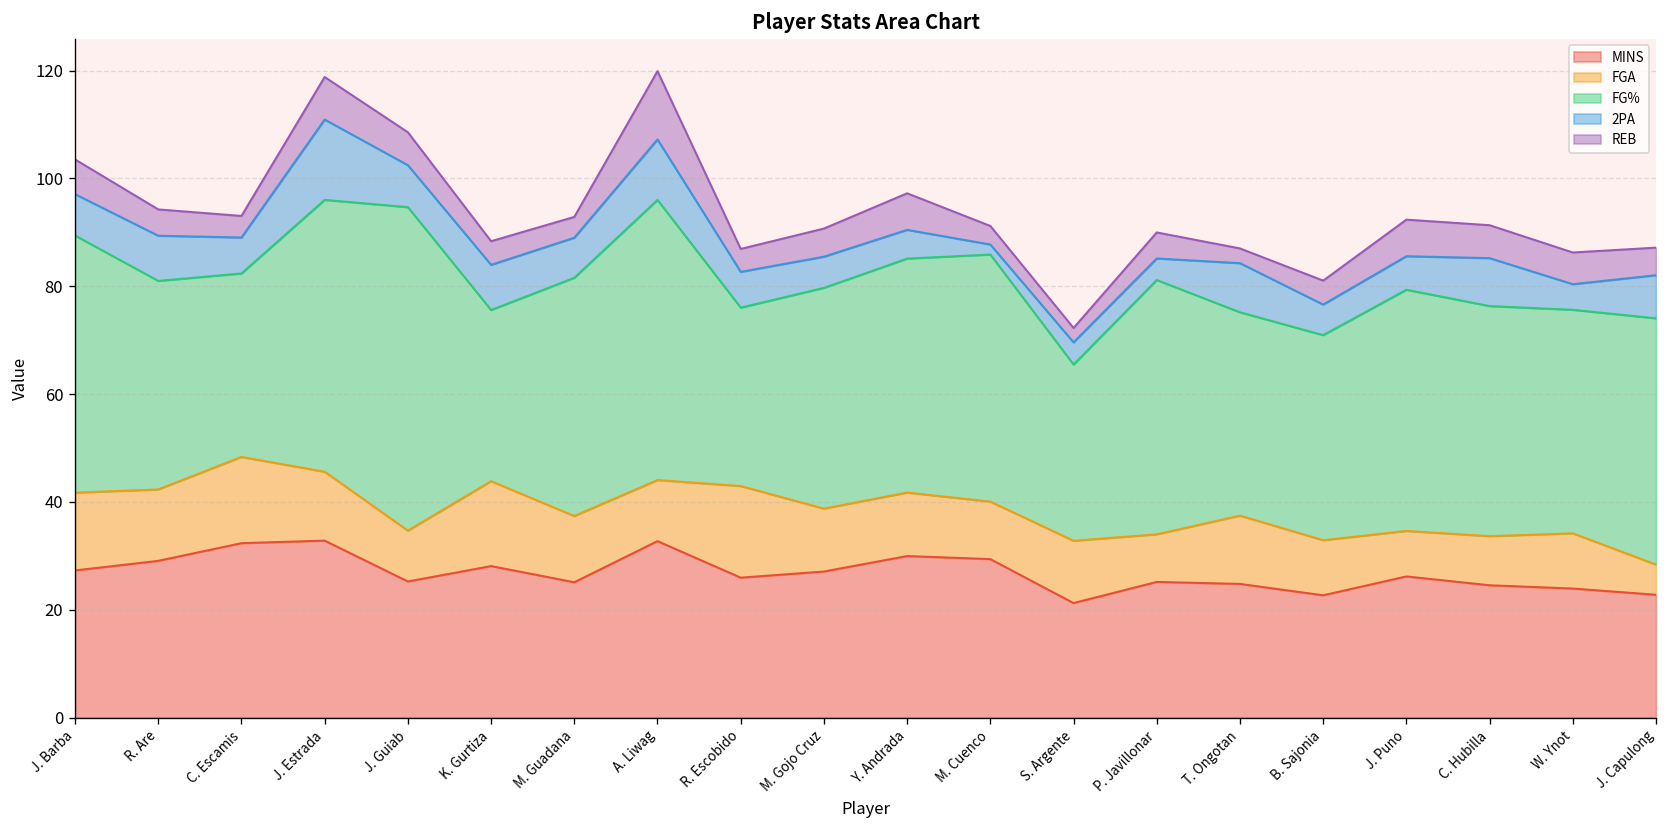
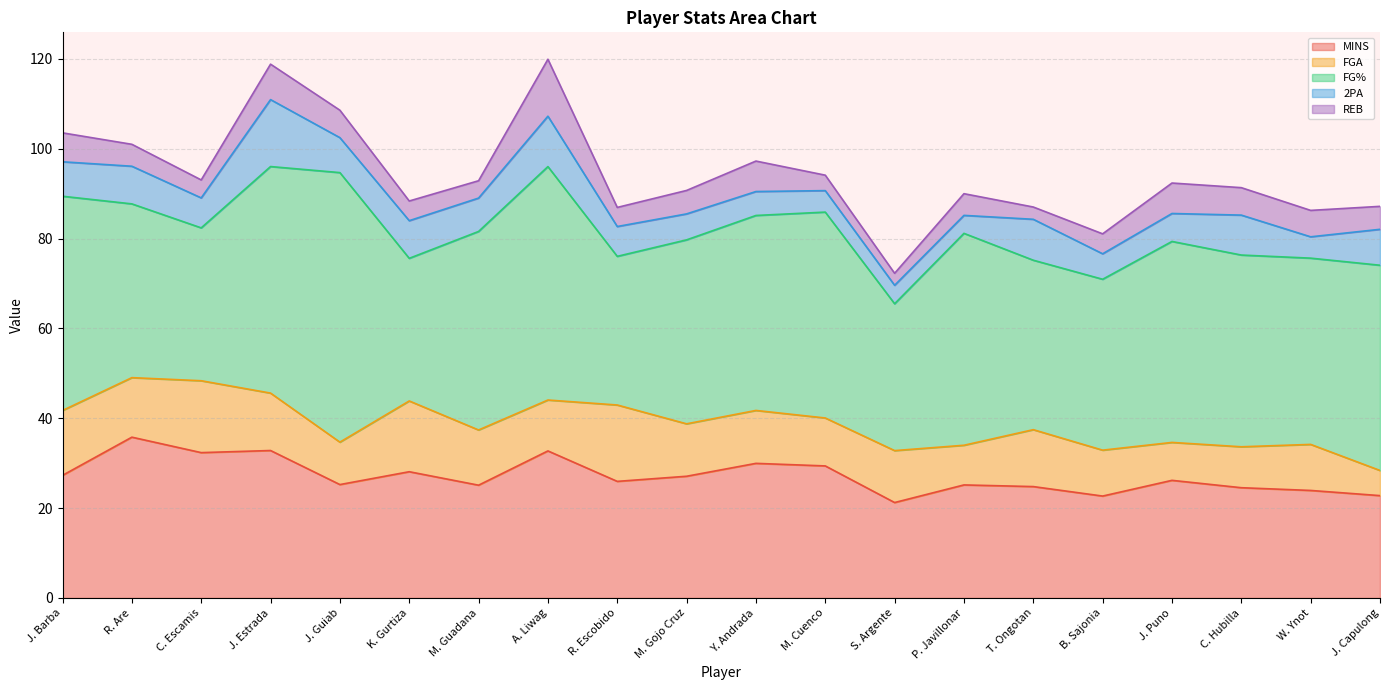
MINS, R. Are: 29 -> 36
2PA, M. Cuenco: 2 -> 5
